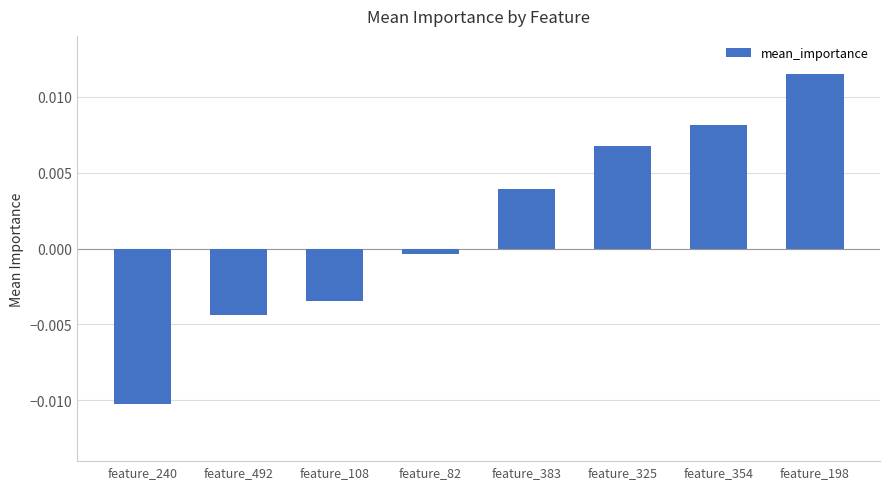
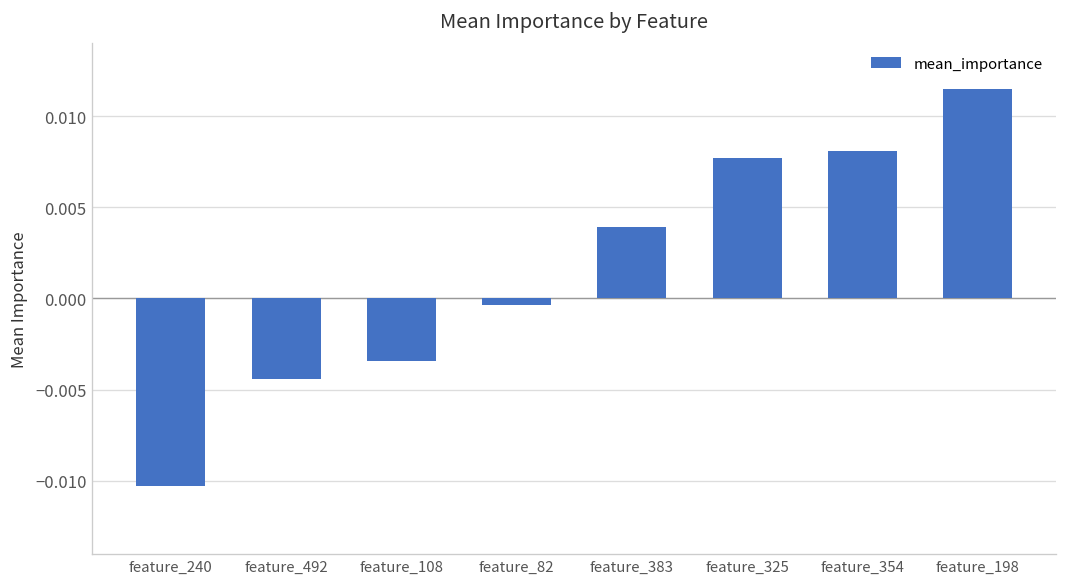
feature_325: 0.0067 -> 0.0077
